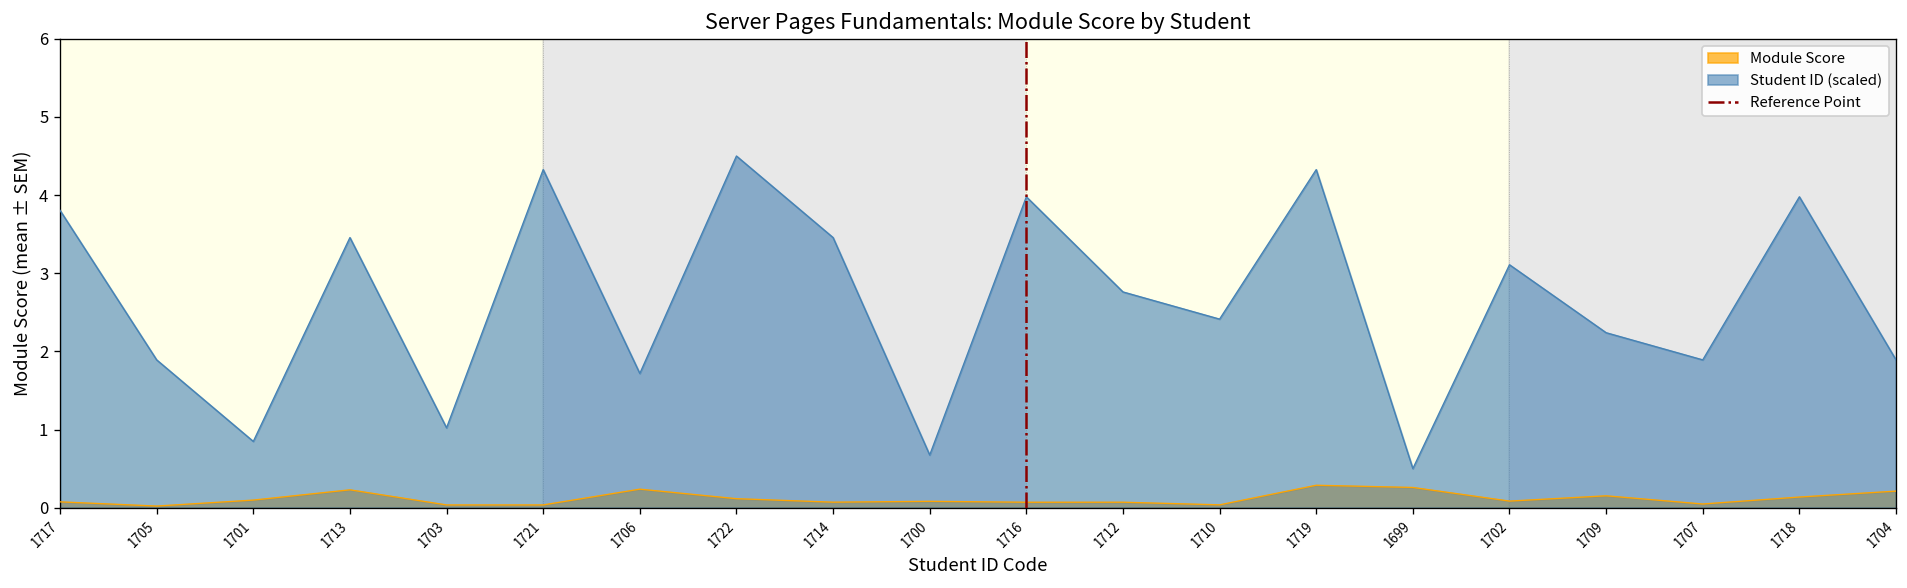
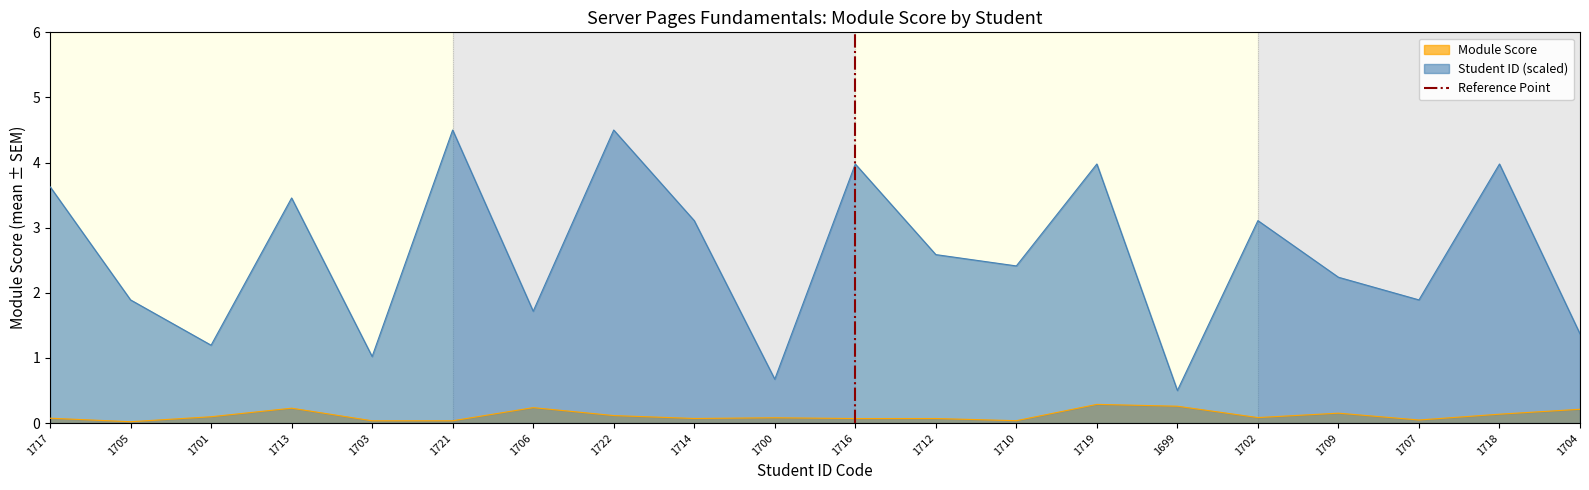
Student ID (scaled), 1717: 3.8 -> 3.6
Student ID (scaled), 1701: 0.8 -> 1.2
Student ID (scaled), 1721: 4.3 -> 4.5
Student ID (scaled), 1714: 3.5 -> 3.1
Student ID (scaled), 1712: 2.8 -> 2.6
Student ID (scaled), 1719: 4.3 -> 4.0
Student ID (scaled), 1704: 1.9 -> 1.4
